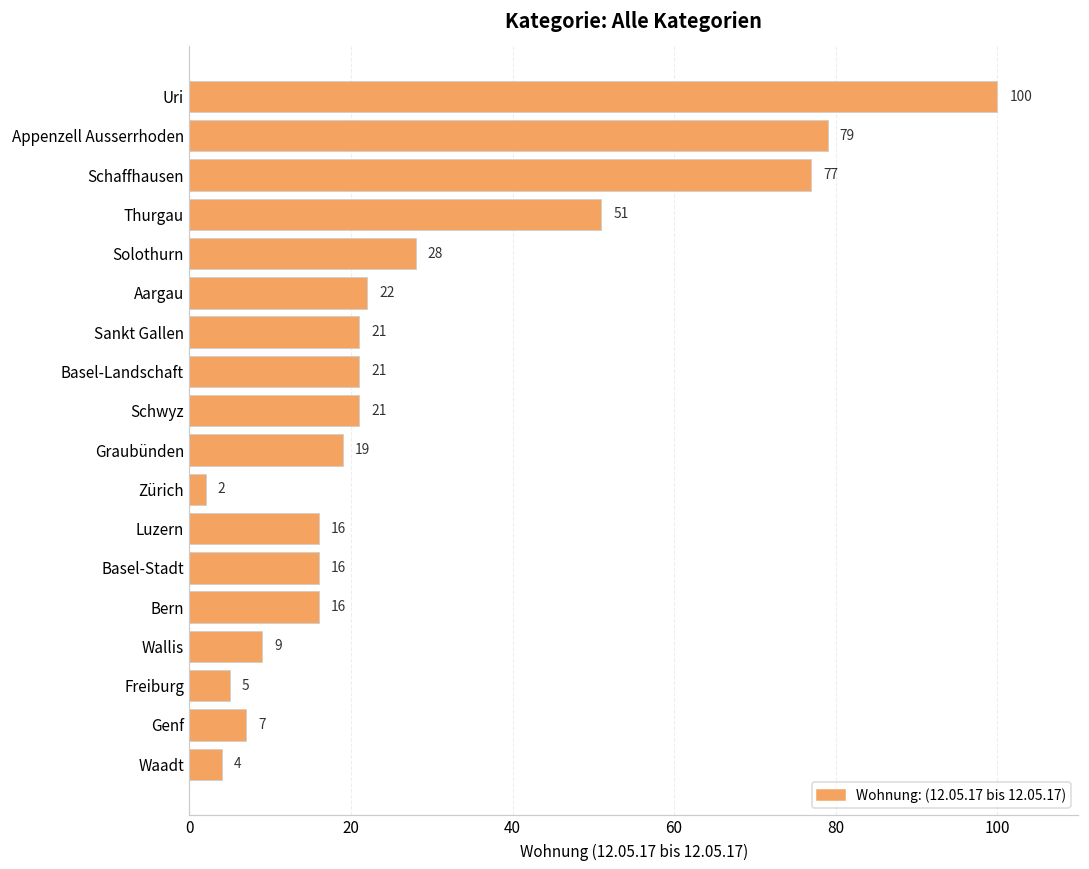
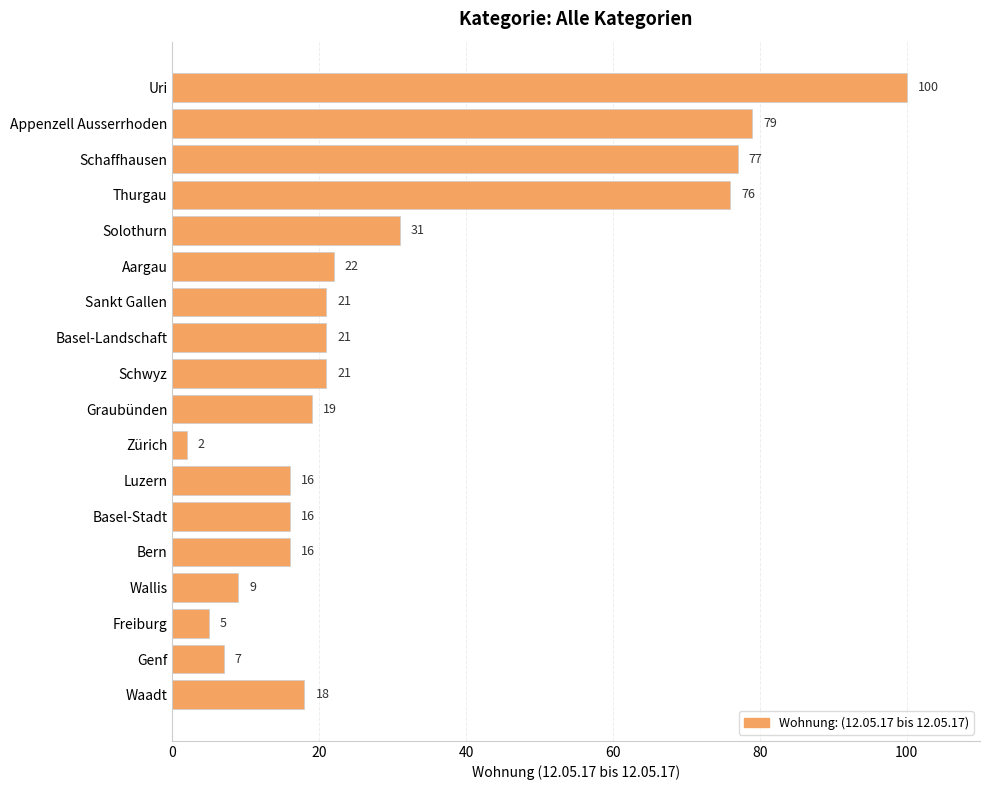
Thurgau: 51 -> 76
Solothurn: 28 -> 31
Waadt: 4 -> 18
